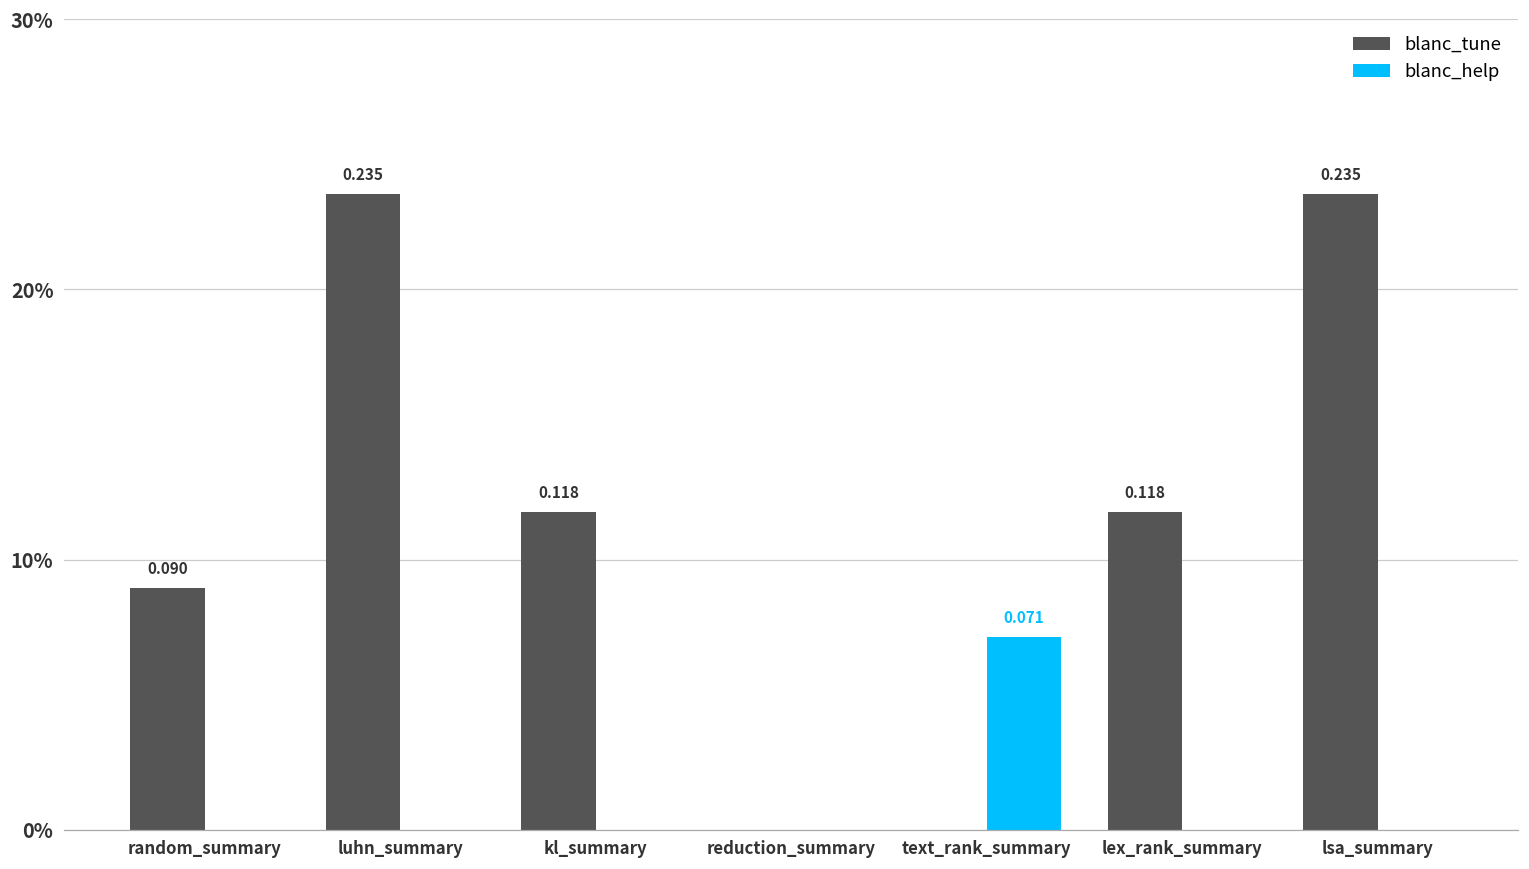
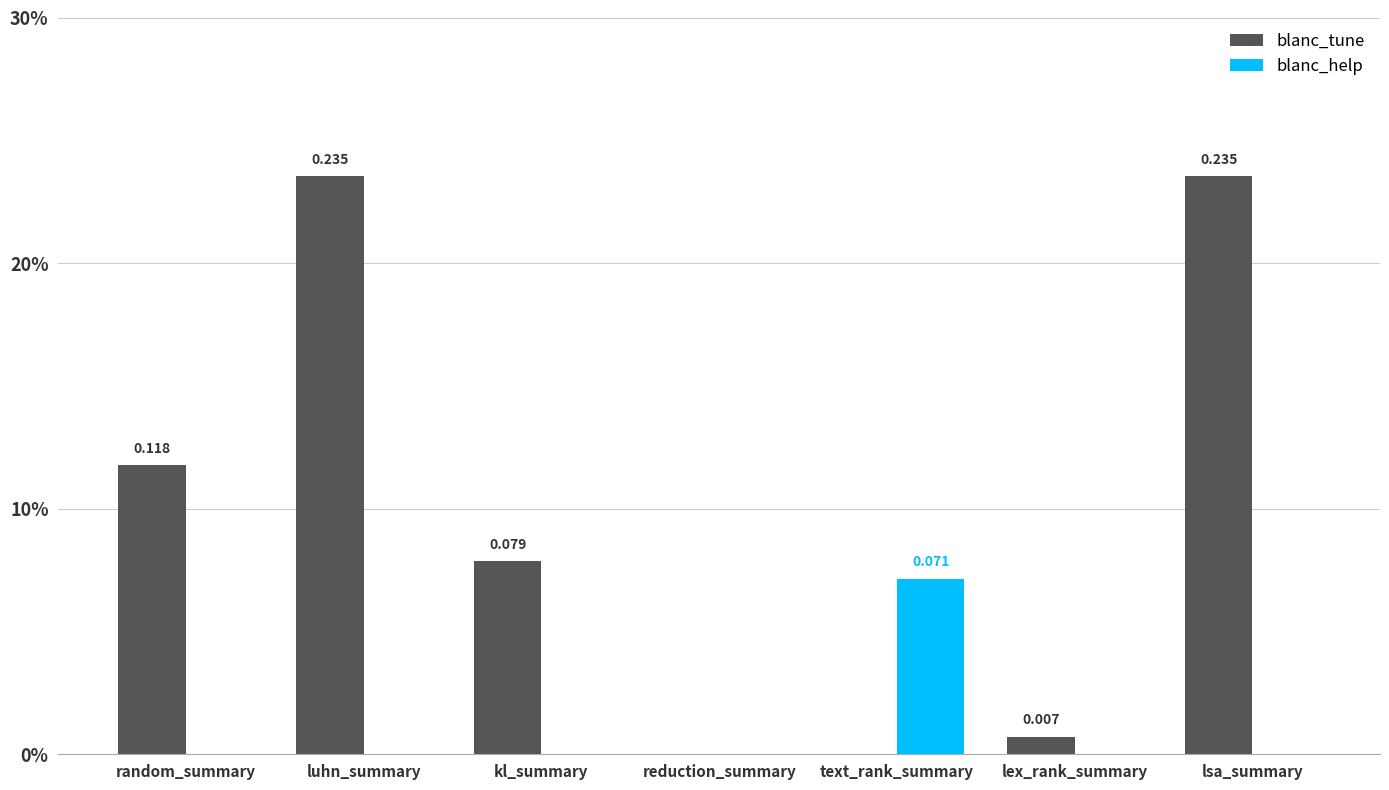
blanc_tune, random_summary: 0.090 -> 0.118
blanc_tune, kl_summary: 0.118 -> 0.079
blanc_tune, lex_rank_summary: 0.118 -> 0.007
